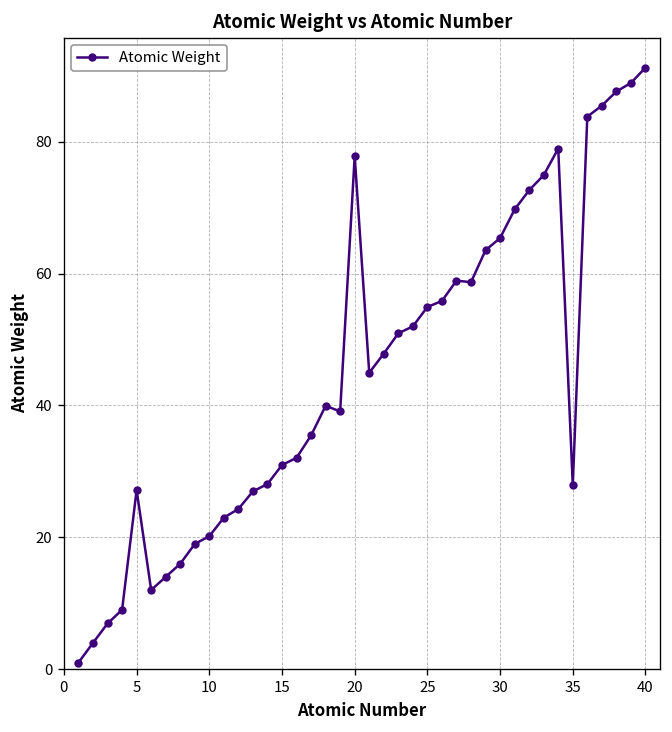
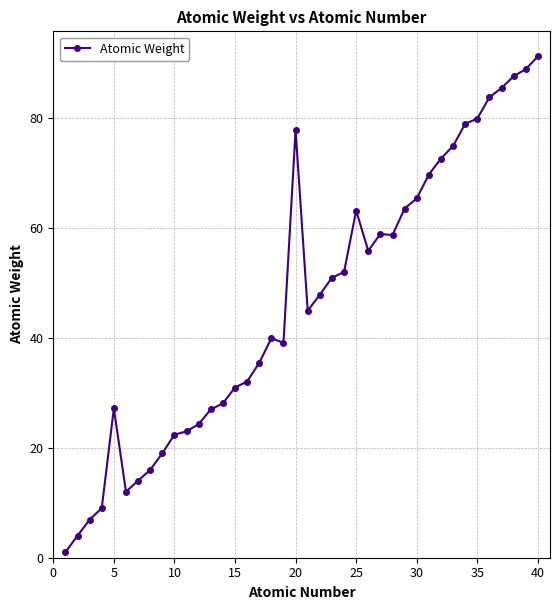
10: 20 -> 22
25: 55 -> 63
35: 28 -> 80
